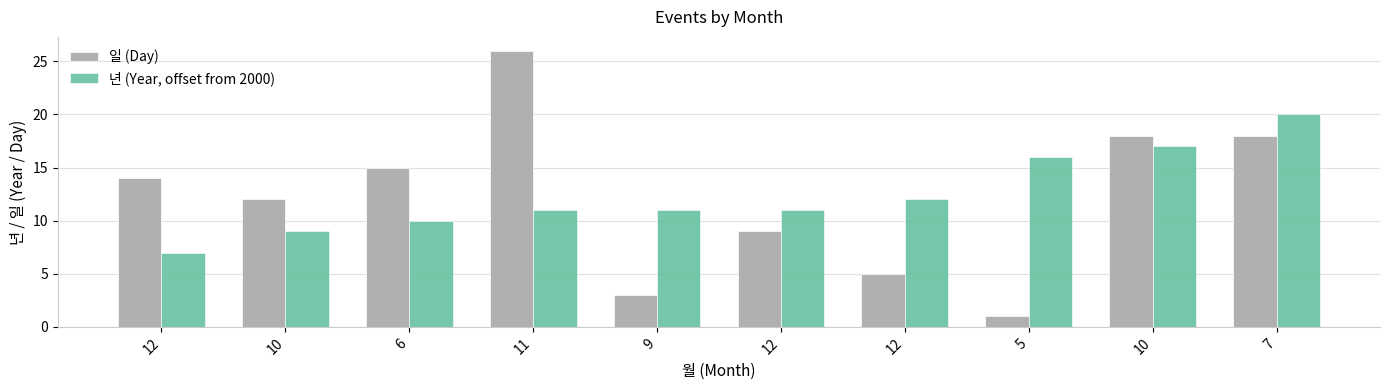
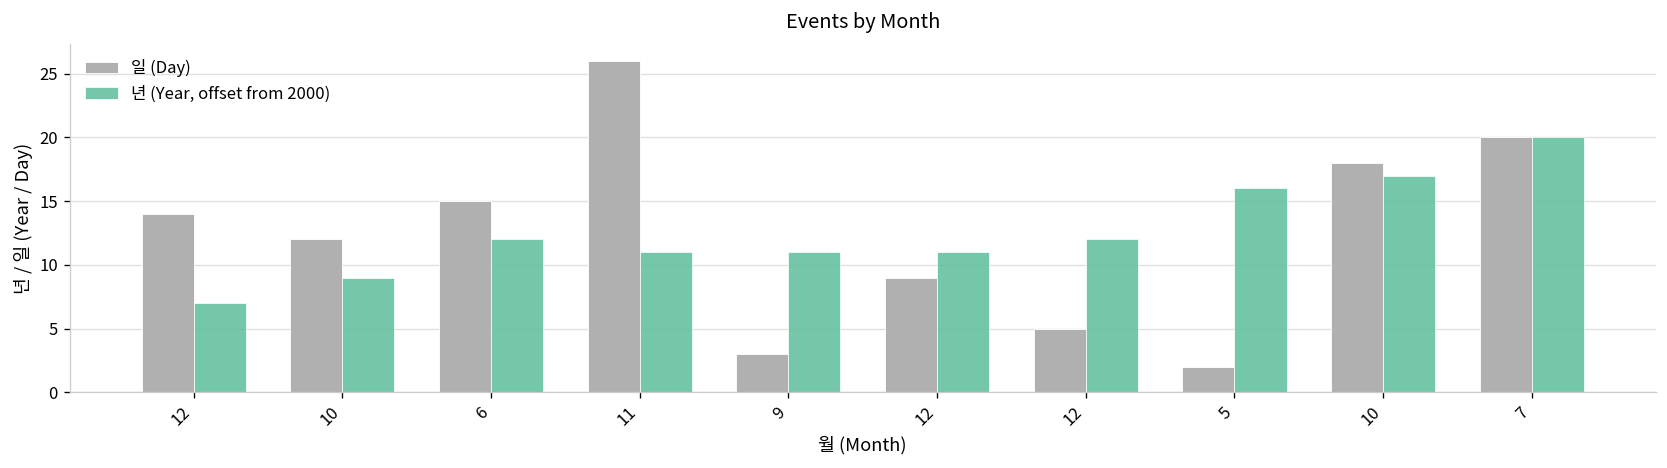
년 (Year, offset from 2000), 6: 10.0 -> 12.0
일 (Day), 5: 1 -> 2
일 (Day), 7: 18 -> 20
